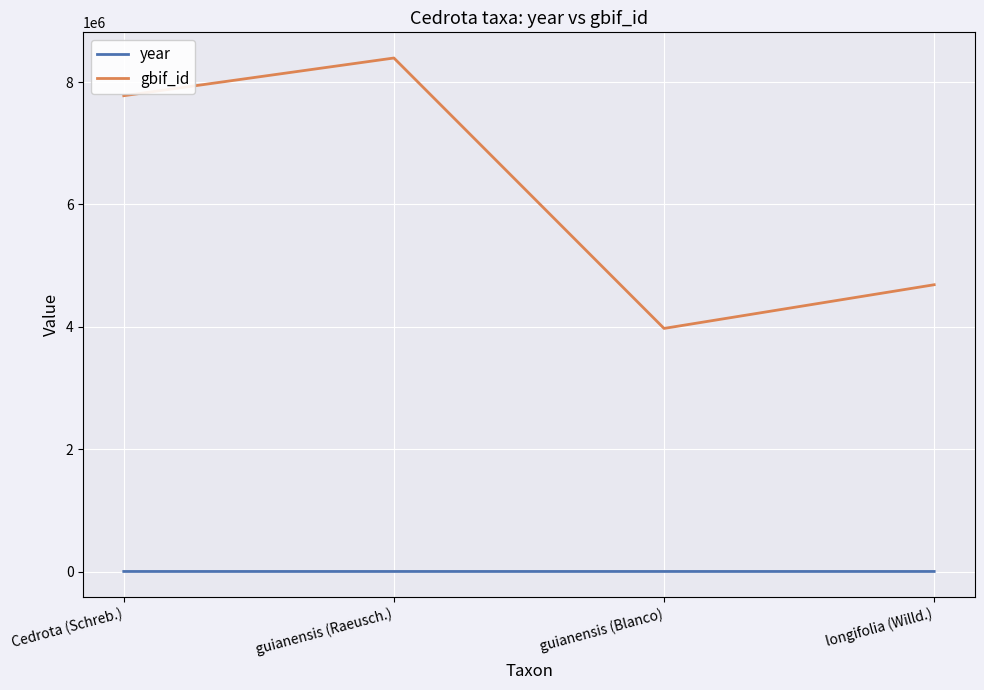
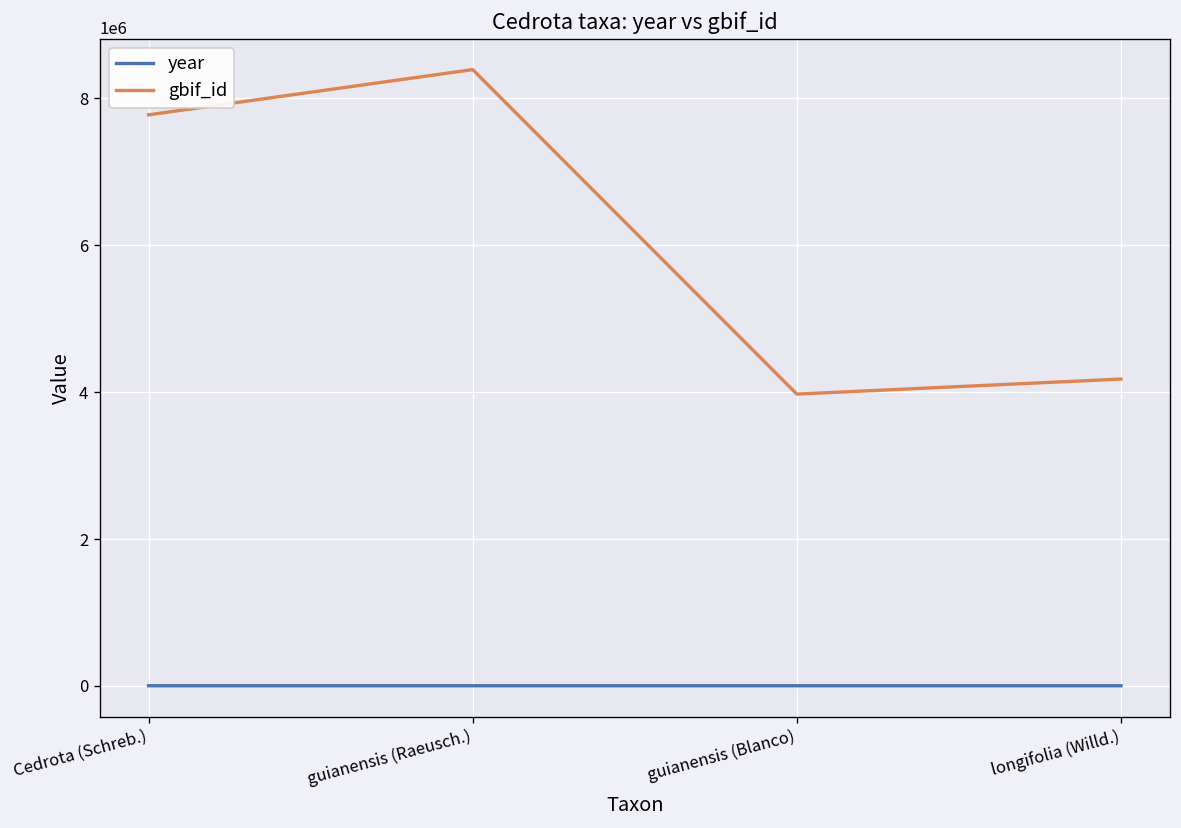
gbif_id, longifolia (Willd.): 4700000 -> 4200000
